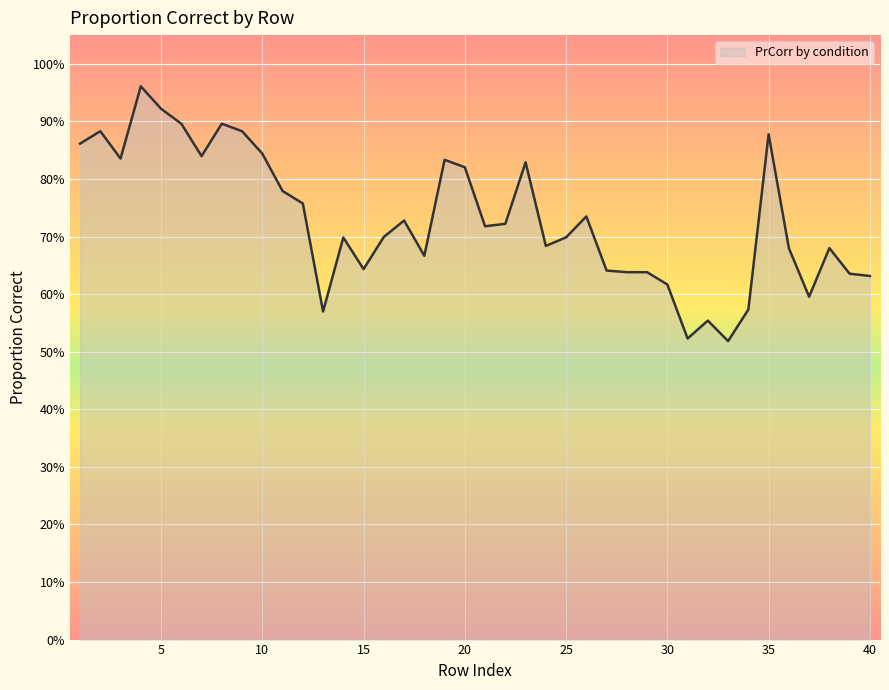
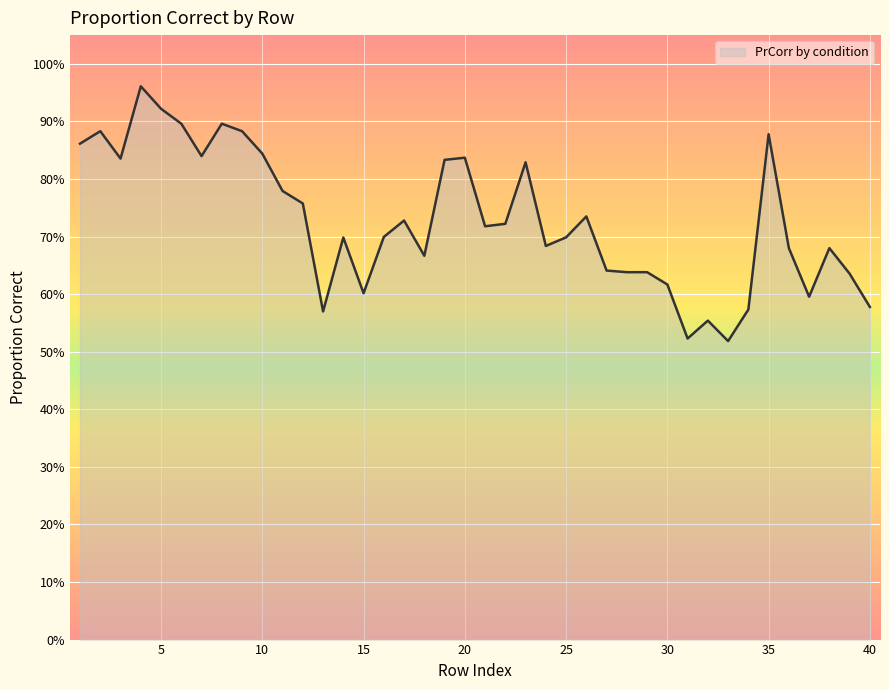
15: 64% -> 60%
20: 82% -> 84%
40: 63% -> 58%
